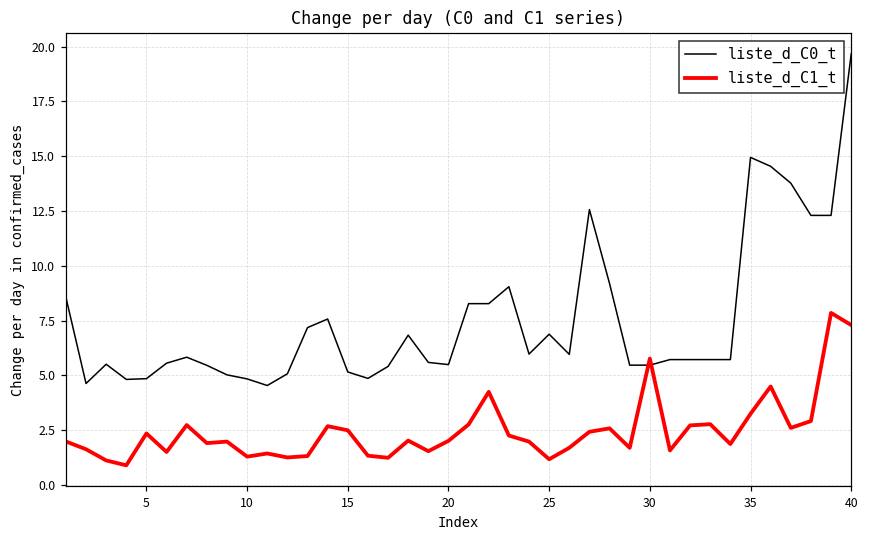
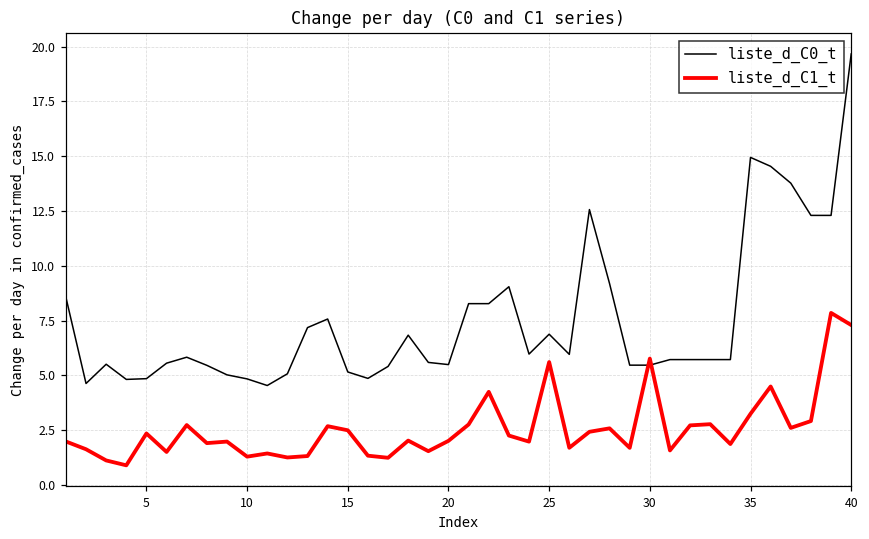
liste_d_C1_t, 25: 1.2 -> 5.6
